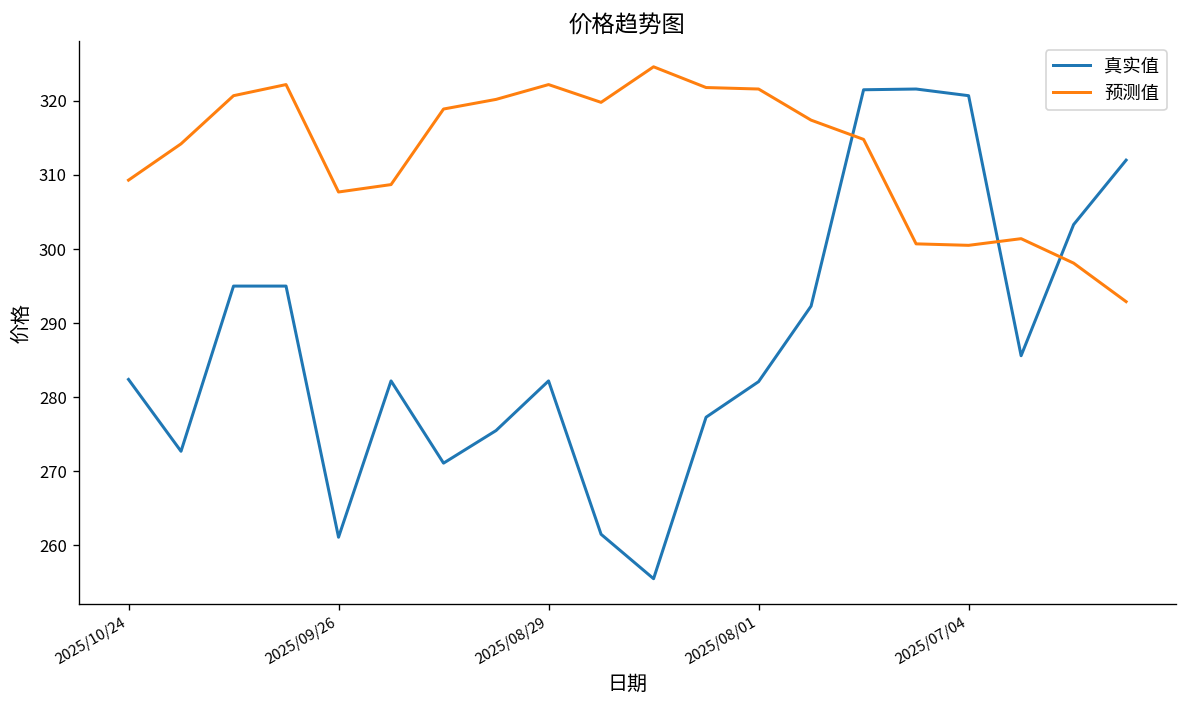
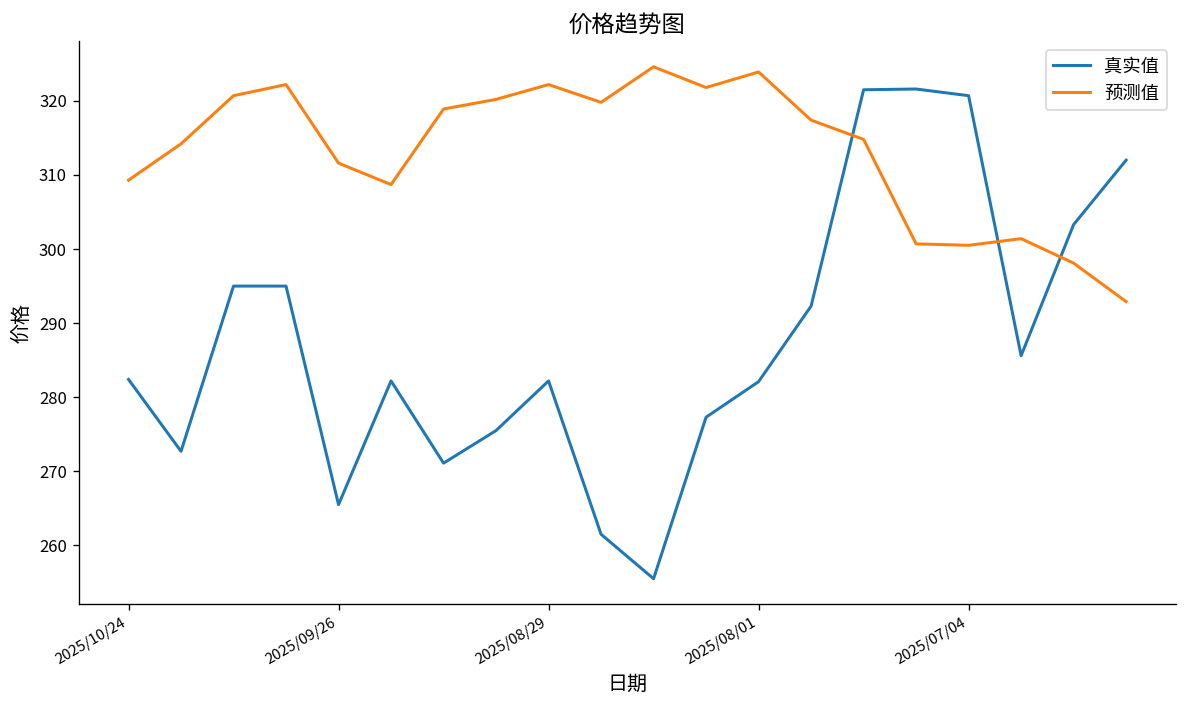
真实值, 2025/09/26: 261 -> 266
预测值, 2025/09/26: 308 -> 312
预测值, 2025/08/01: 322 -> 324
